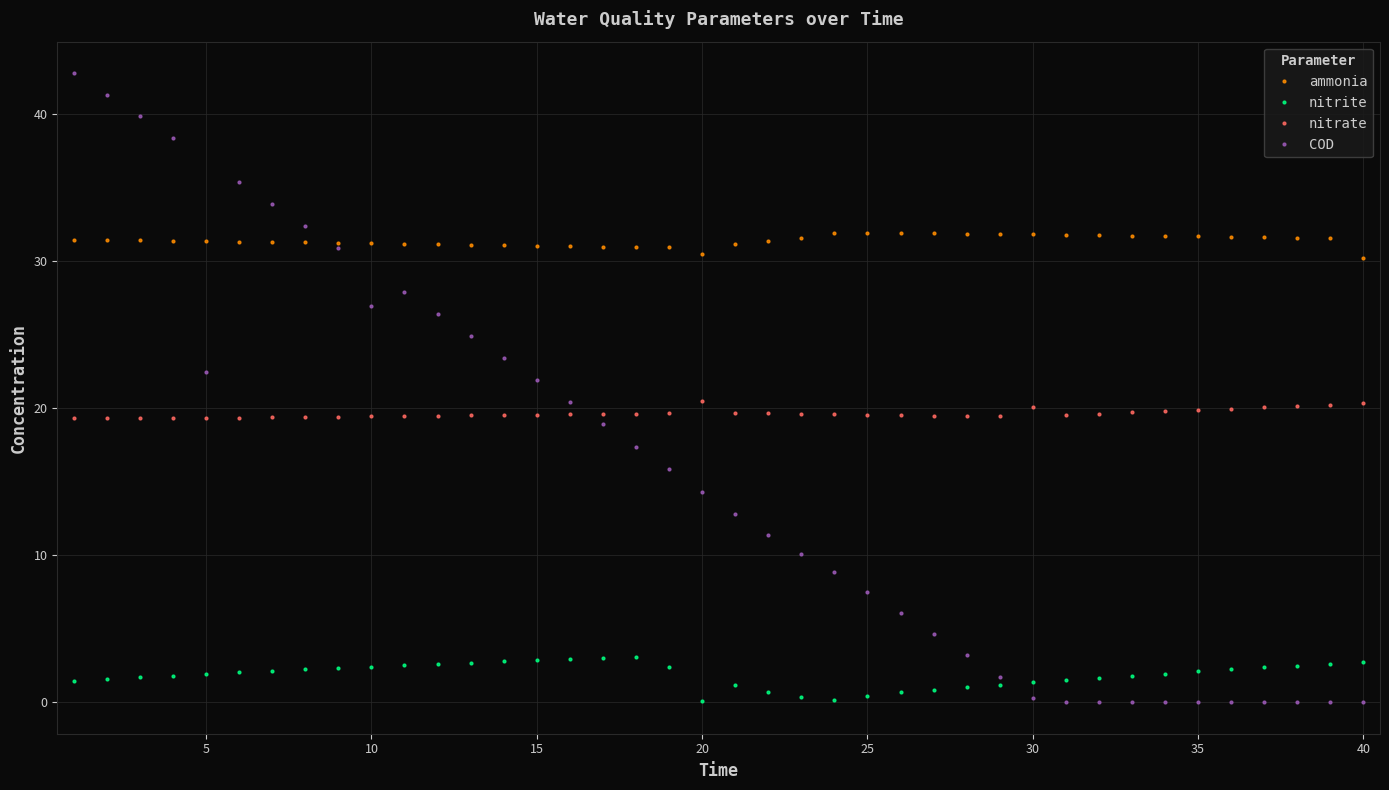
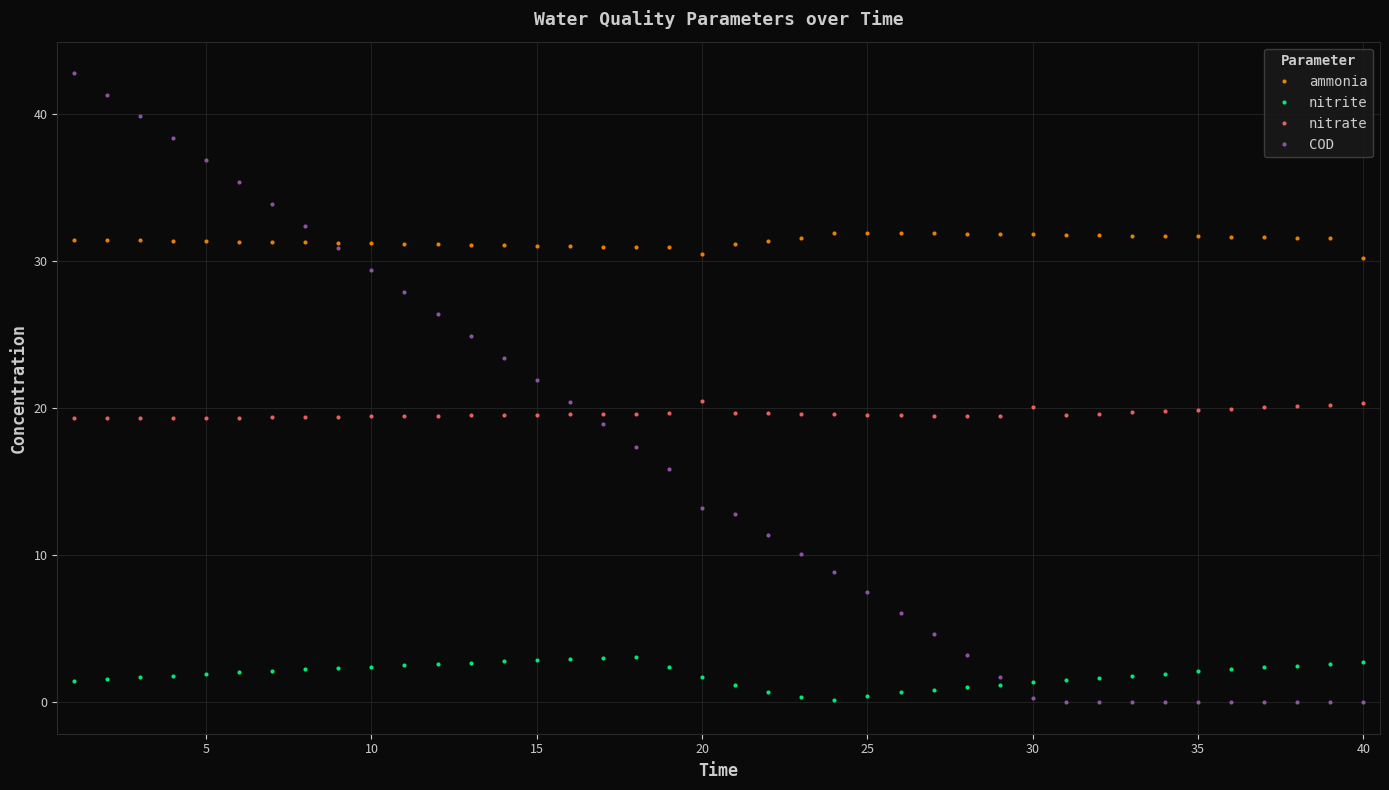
COD, 5: 22.5 -> 36.9
COD, 10: 27.0 -> 29.4
nitrite, 20: 0.1 -> 1.8
COD, 20: 14.3 -> 13.2
